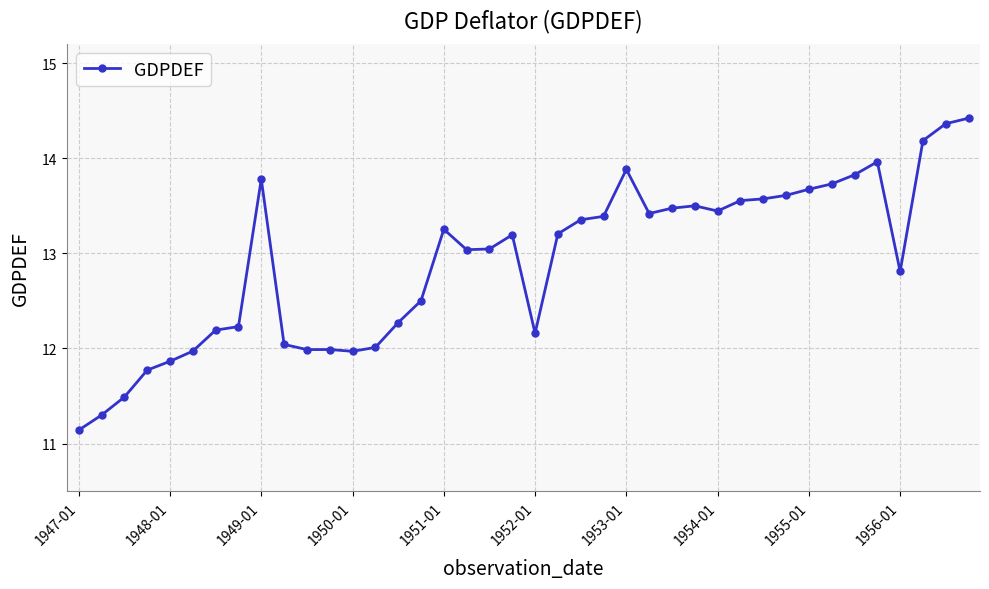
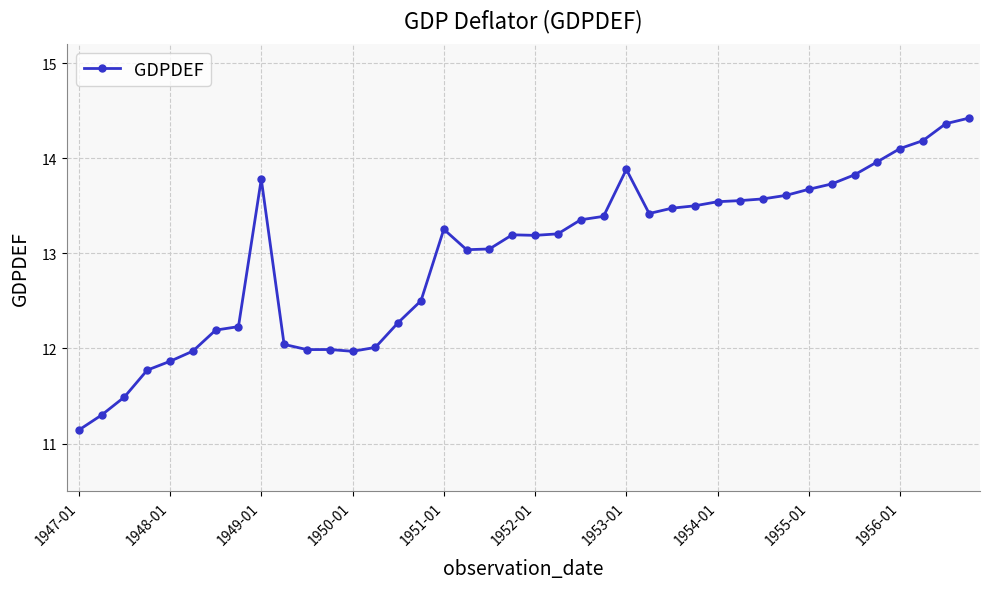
1952-01: 12.2 -> 13.2
1954-01: 13.4 -> 13.5
1956-01: 12.8 -> 14.1
